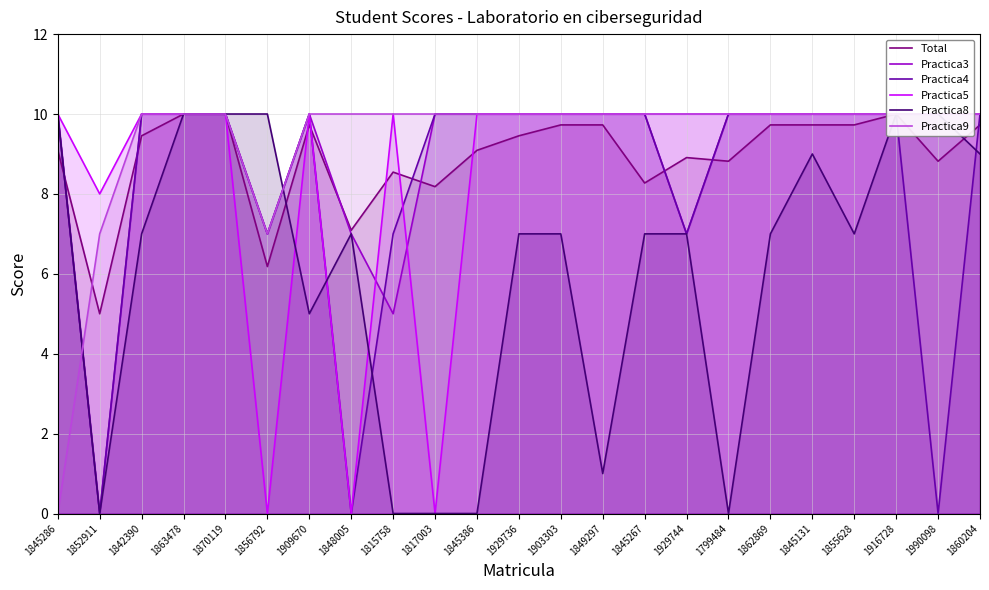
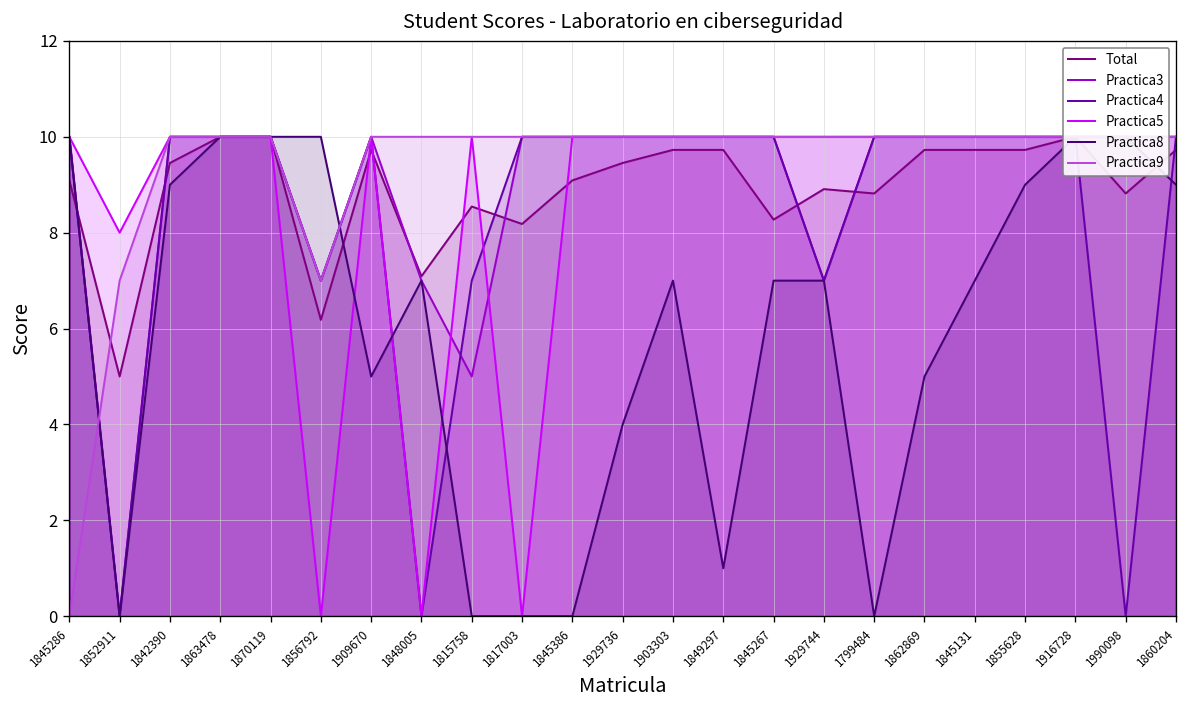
Practica8, 1842390: 7 -> 9
Practica8, 1929736: 7 -> 4
Practica8, 1862869: 7 -> 5
Practica8, 1845131: 9 -> 7
Practica8, 1855628: 7 -> 9
